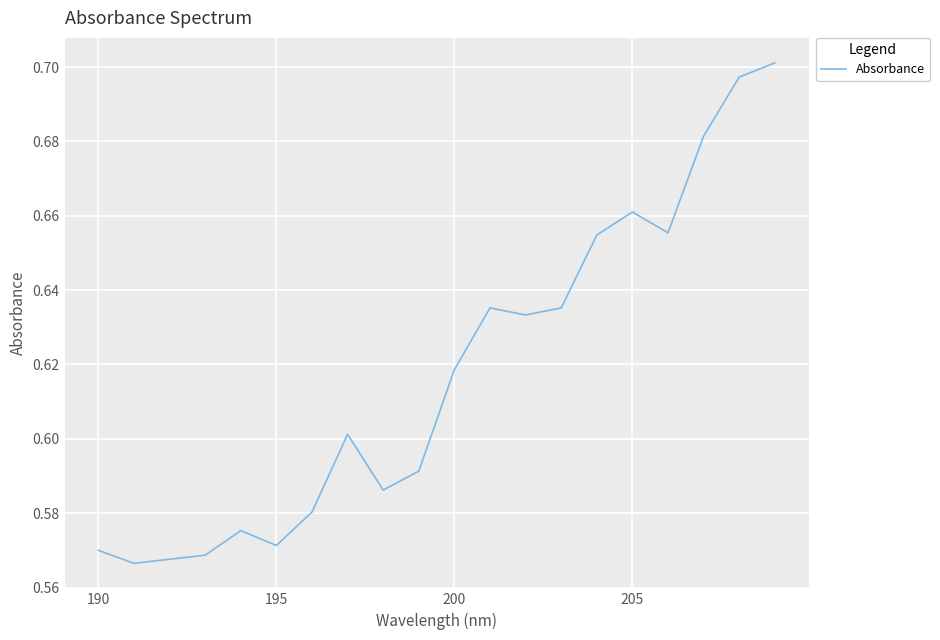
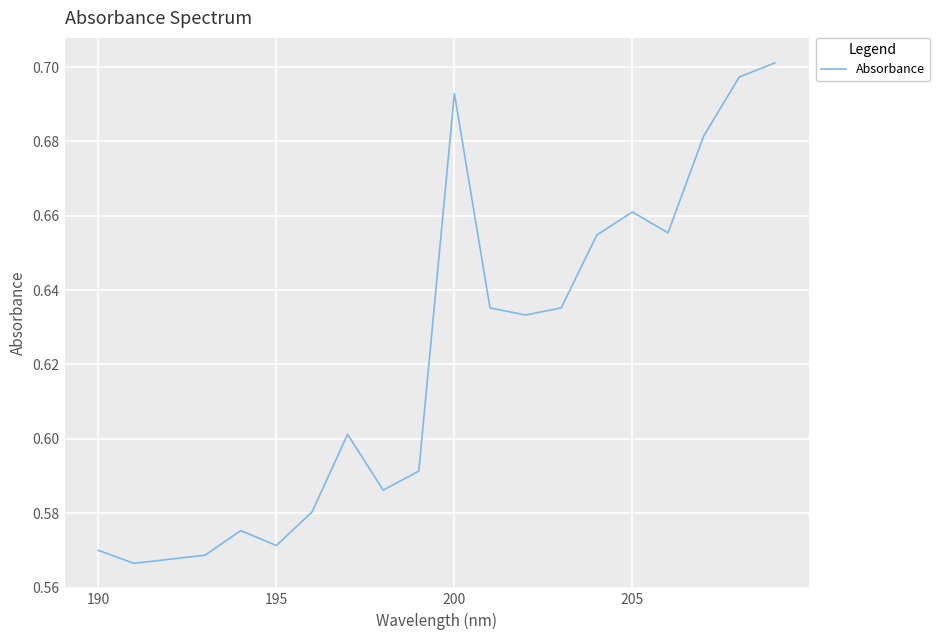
200: 0.619 -> 0.693
